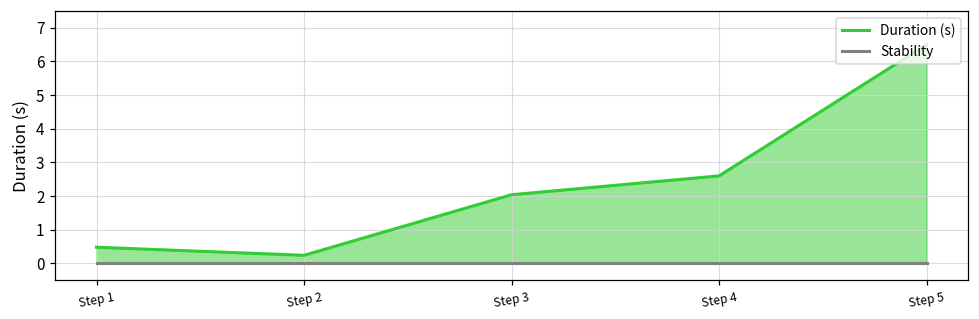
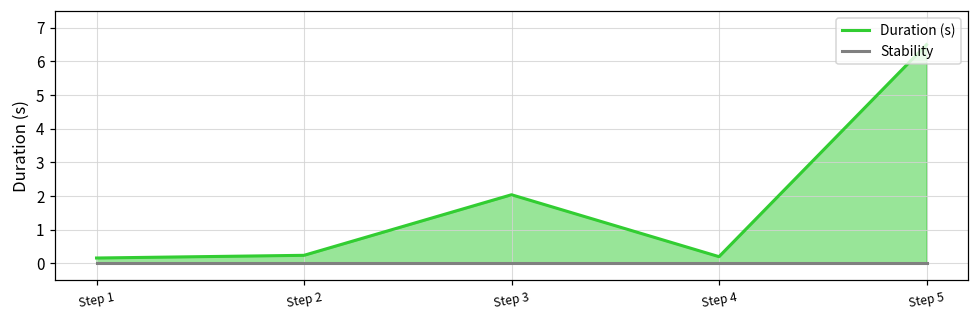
Duration (s), Step 1: 0.5 -> 0.2
Duration (s), Step 4: 2.6 -> 0.2
